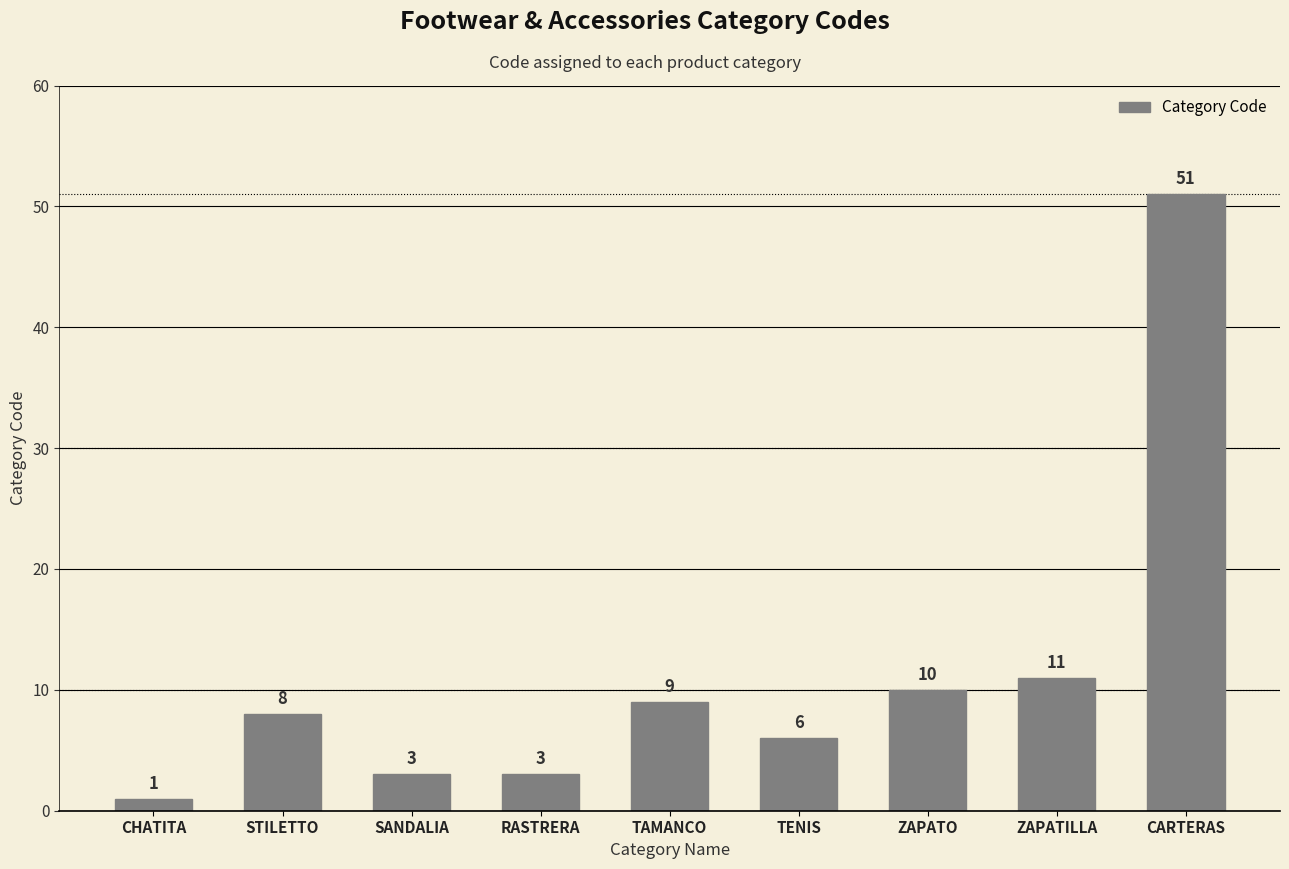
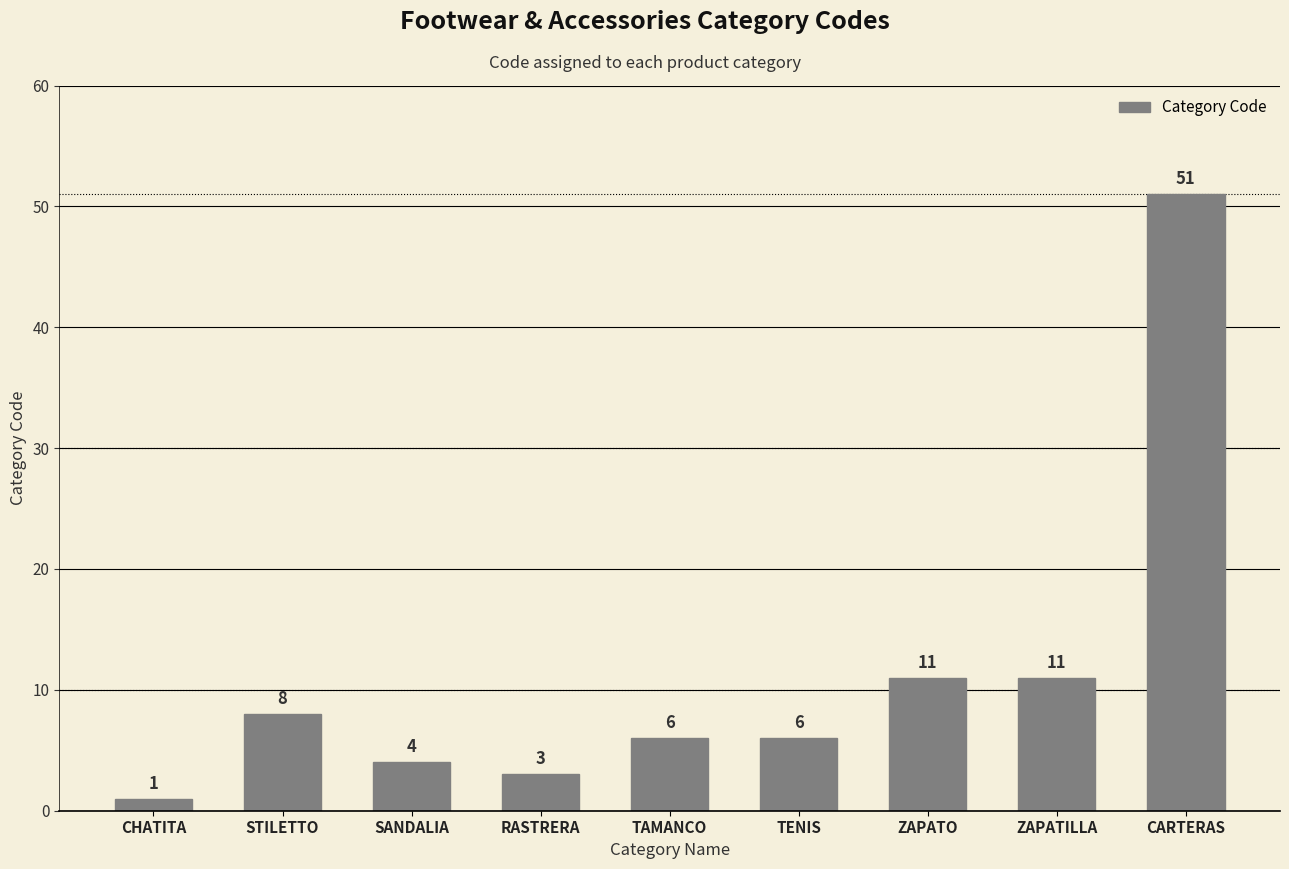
SANDALIA: 3 -> 4
TAMANCO: 9 -> 6
ZAPATO: 10 -> 11
